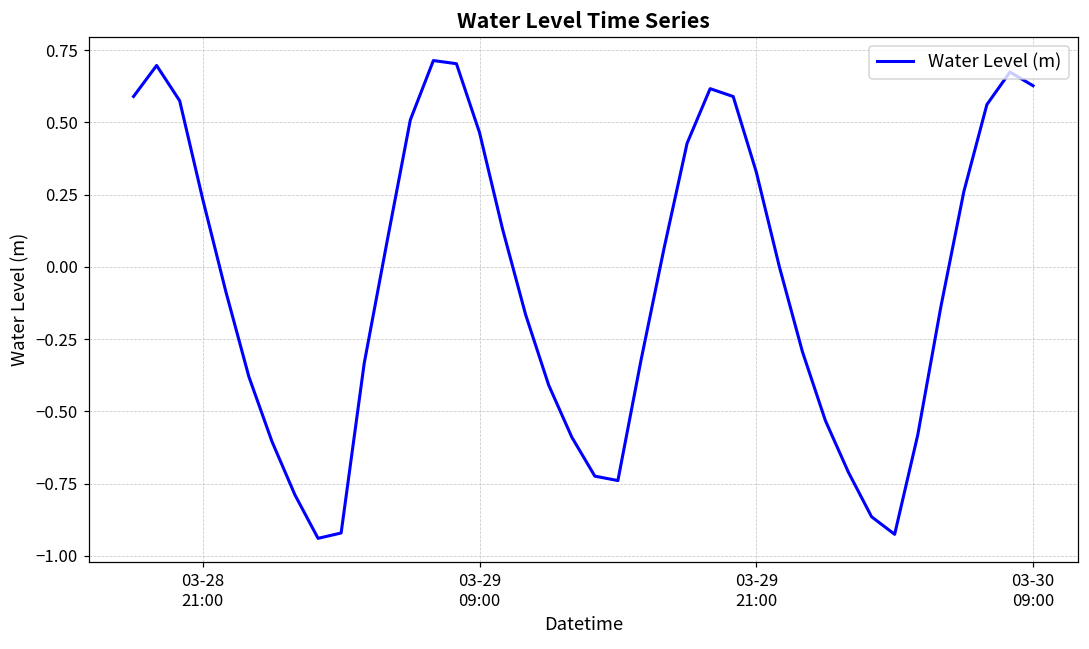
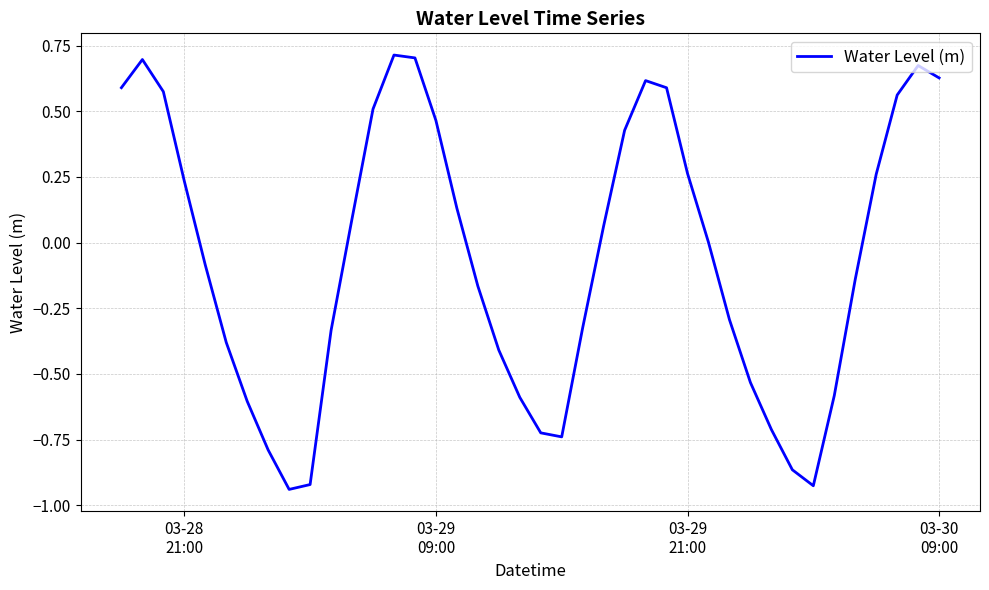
03-29 21:00: 0.33 -> 0.26
